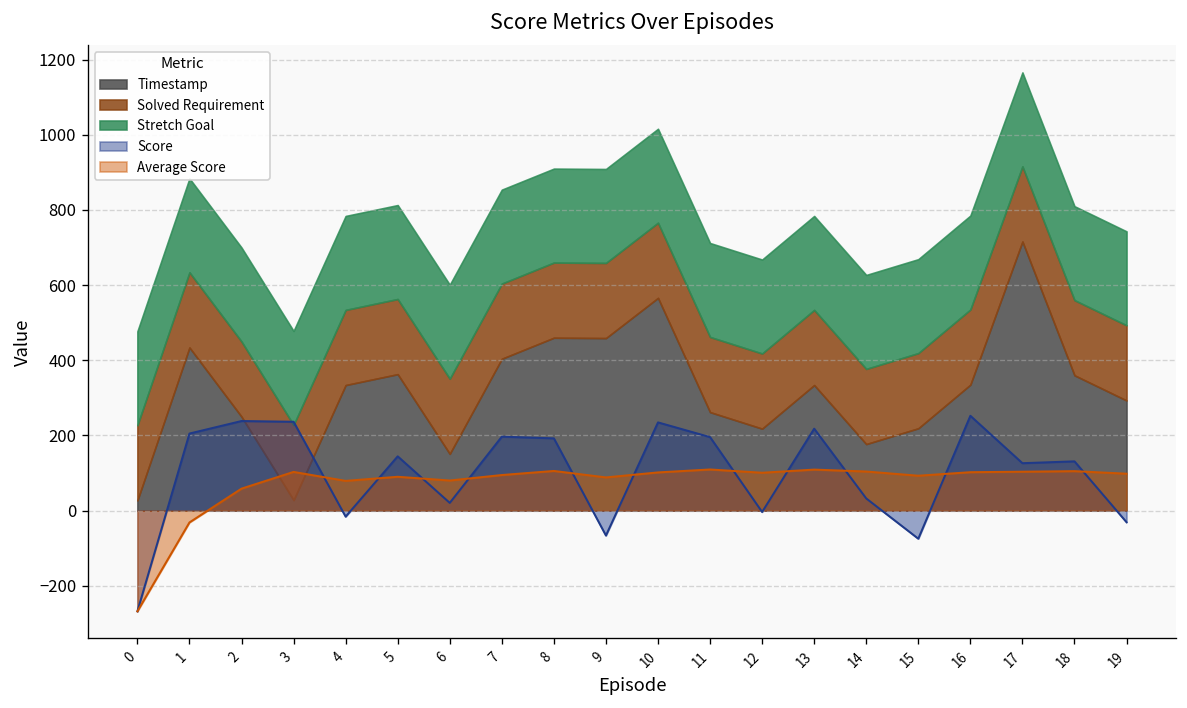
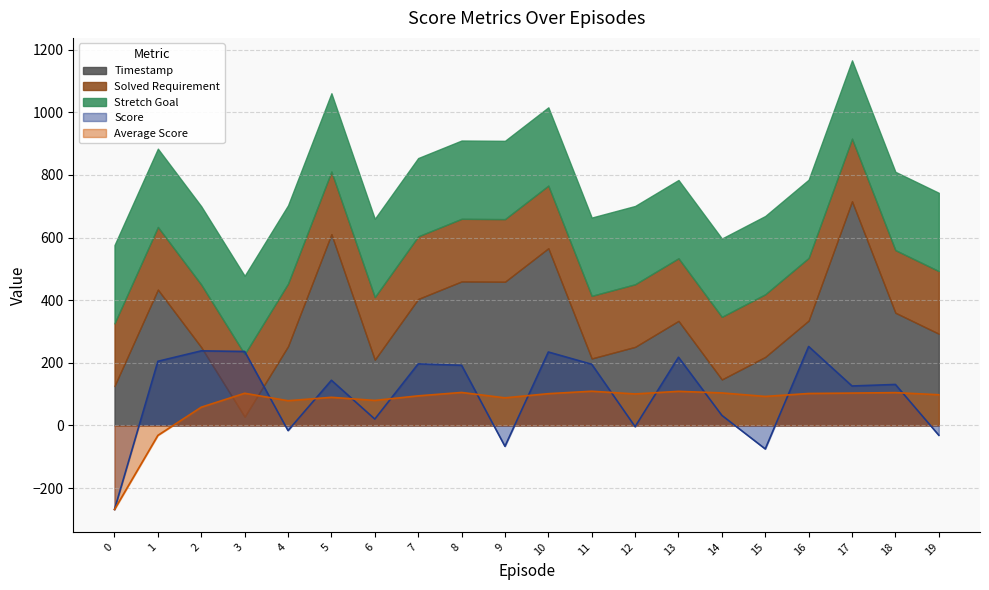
Timestamp, 0: 30 -> 130
Timestamp, 4: 330 -> 250
Timestamp, 5: 360 -> 610
Timestamp, 6: 150 -> 210
Timestamp, 11: 260 -> 210
Timestamp, 12: 220 -> 250
Timestamp, 14: 180 -> 150
